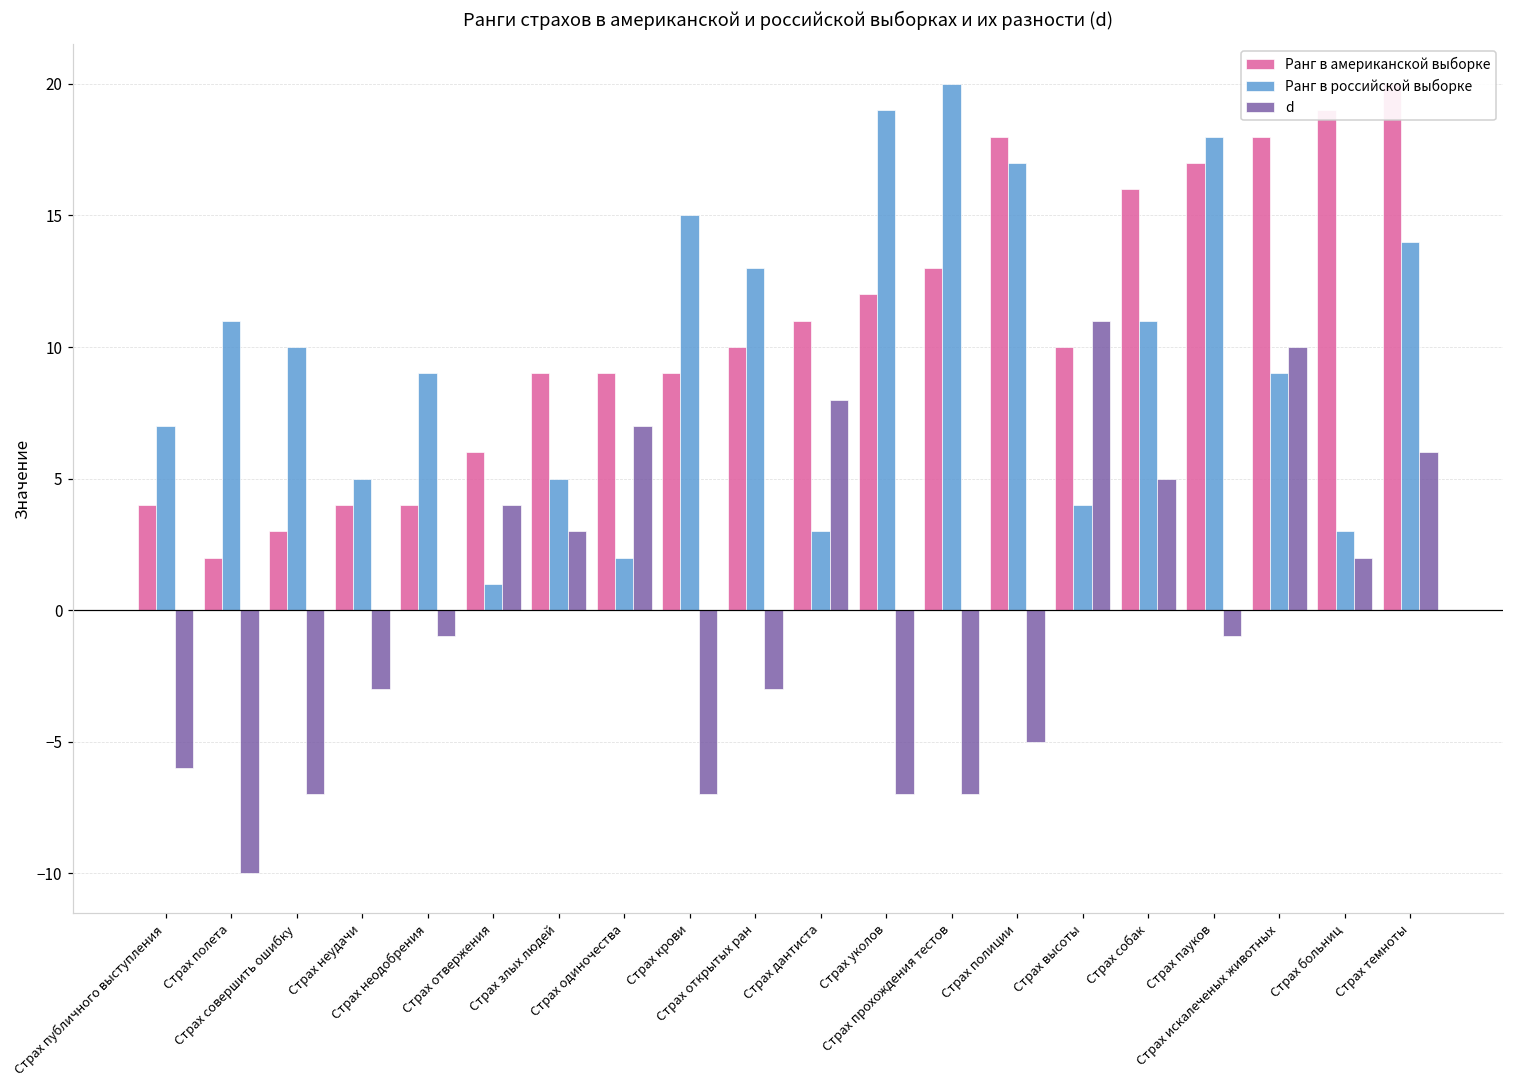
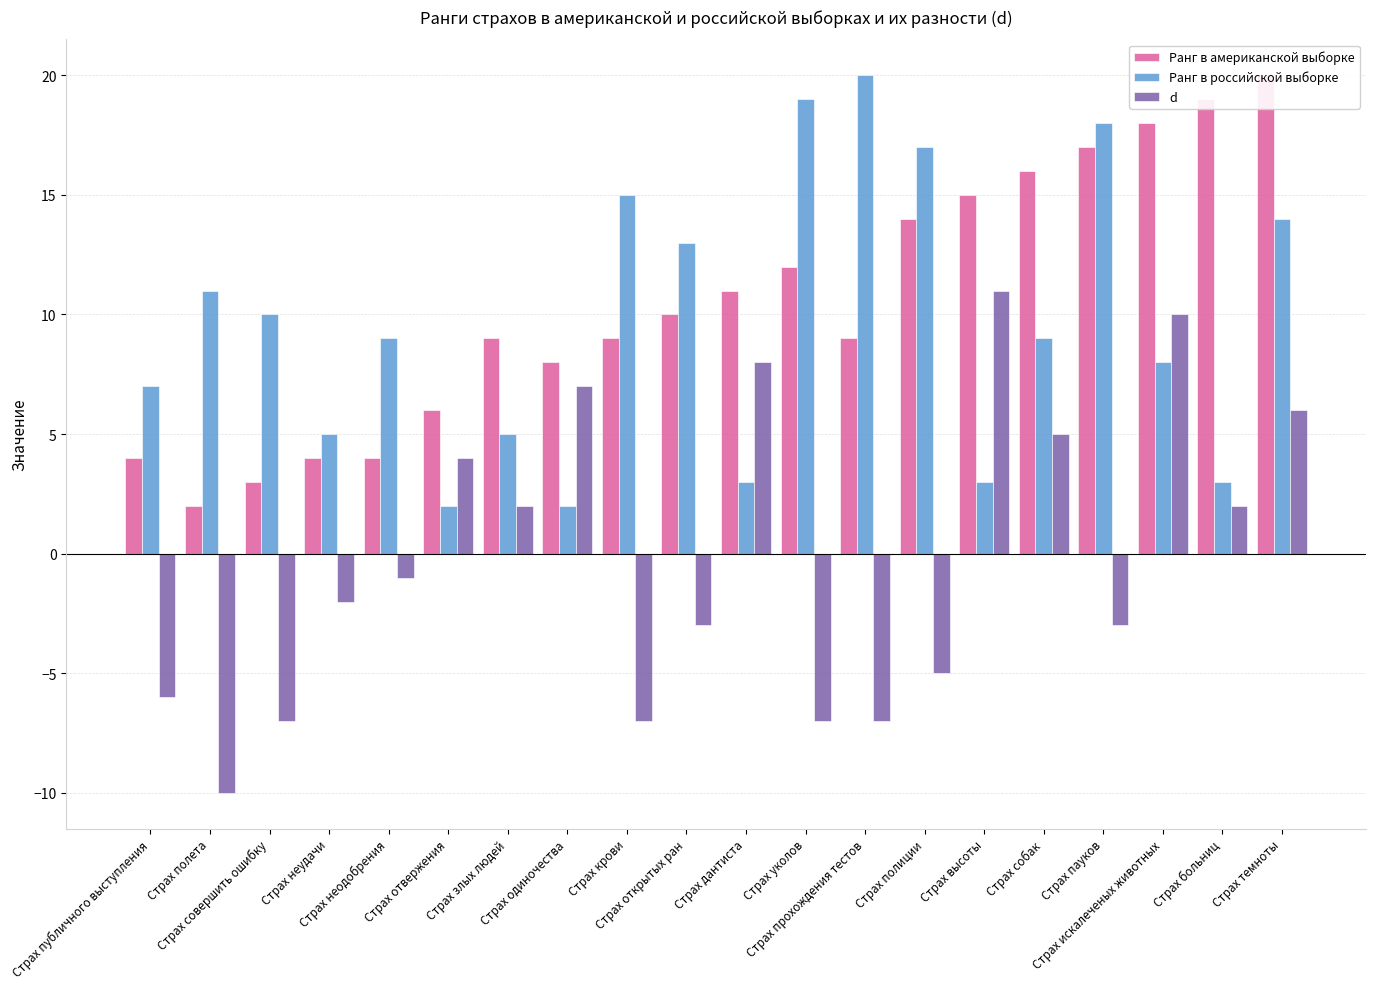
d, Страх неудачи: -3 -> -2
Ранг в российской выборке, Страх отвержения: 1 -> 2
d, Страх злых людей: 3 -> 2
Ранг в американской выборке, Страх одиночества: 9 -> 8
Ранг в американской выборке, Страх прохождения тестов: 13 -> 9
Ранг в американской выборке, Страх полиции: 18 -> 14
Ранг в американской выборке, Страх высоты: 10 -> 15
Ранг в российской выборке, Страх высоты: 4 -> 3
Ранг в российской выборке, Страх собак: 11 -> 9
d, Страх пауков: -1 -> -3
Ранг в российской выборке, Страх искалеченых животных: 9 -> 8
